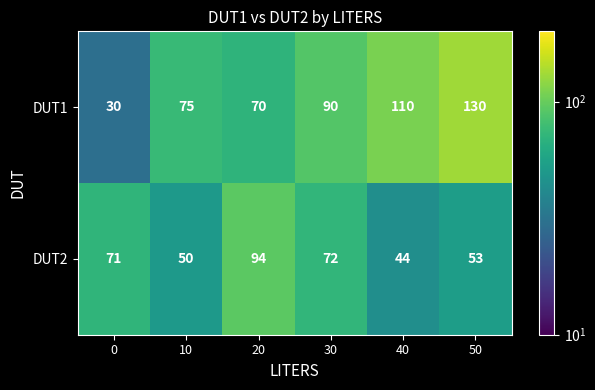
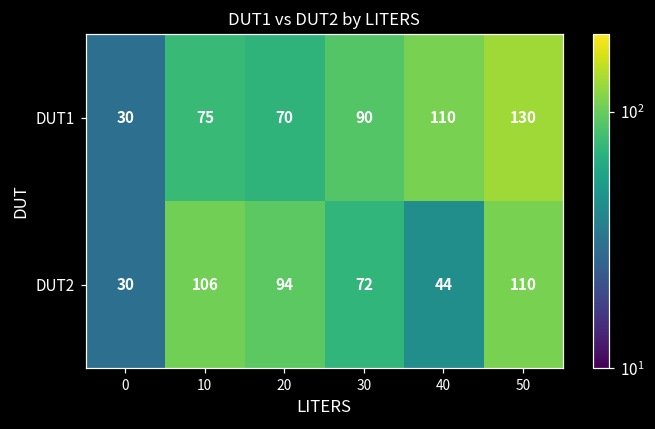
DUT2, 0: 71 -> 30
DUT2, 10: 50 -> 106
DUT2, 50: 53 -> 110
